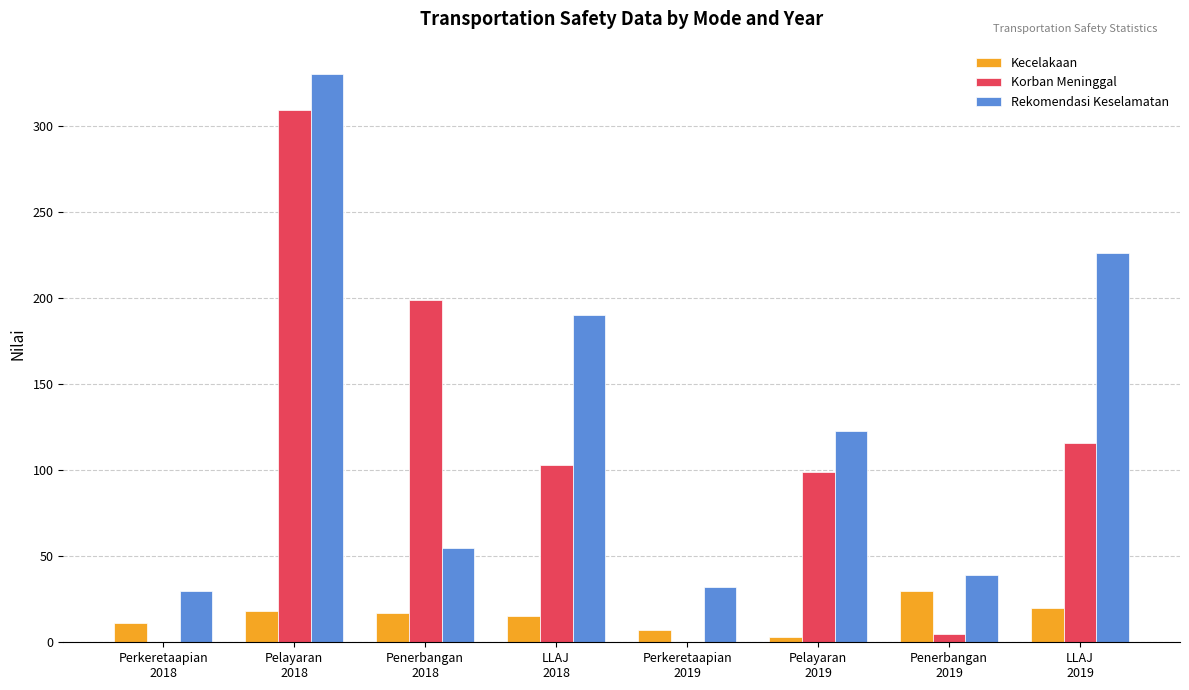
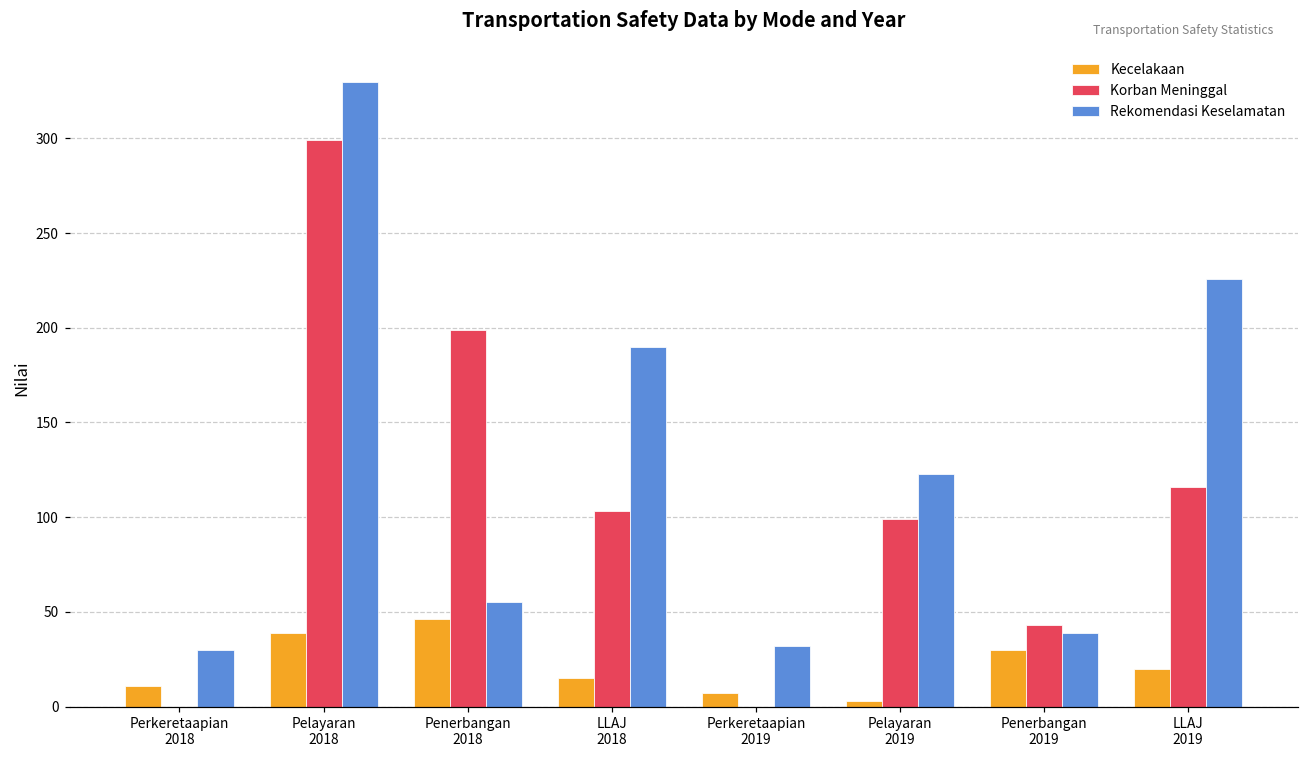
Kecelakaan, Pelayaran 2018: 18 -> 39
Korban Meninggal, Pelayaran 2018: 309 -> 299
Kecelakaan, Penerbangan 2018: 17 -> 46
Korban Meninggal, Penerbangan 2019: 5 -> 43
